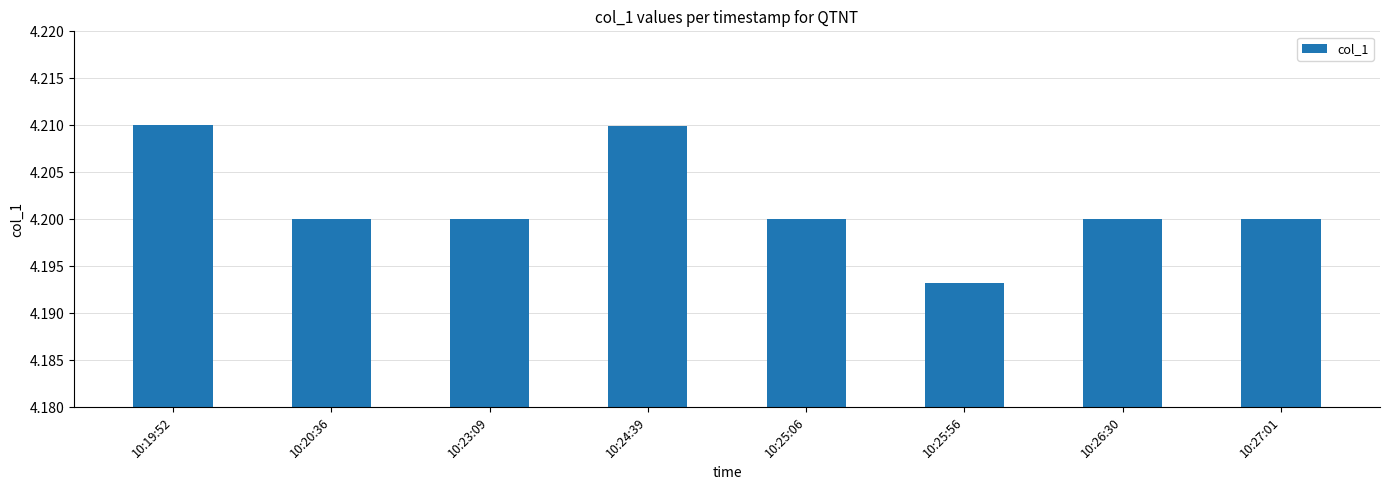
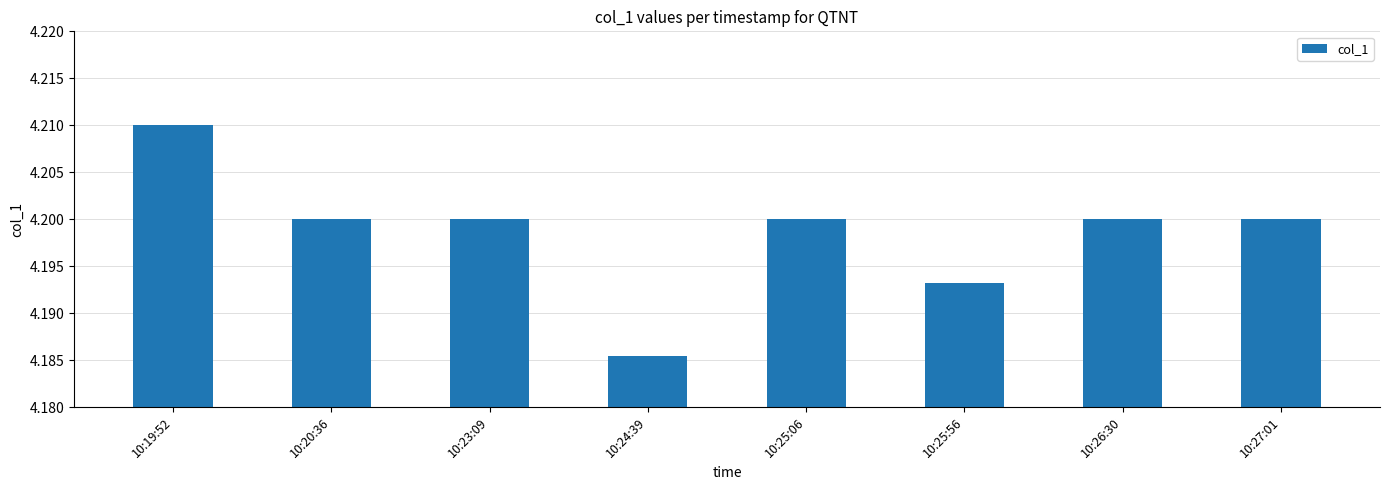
10:24:39: 4.210 -> 4.185
